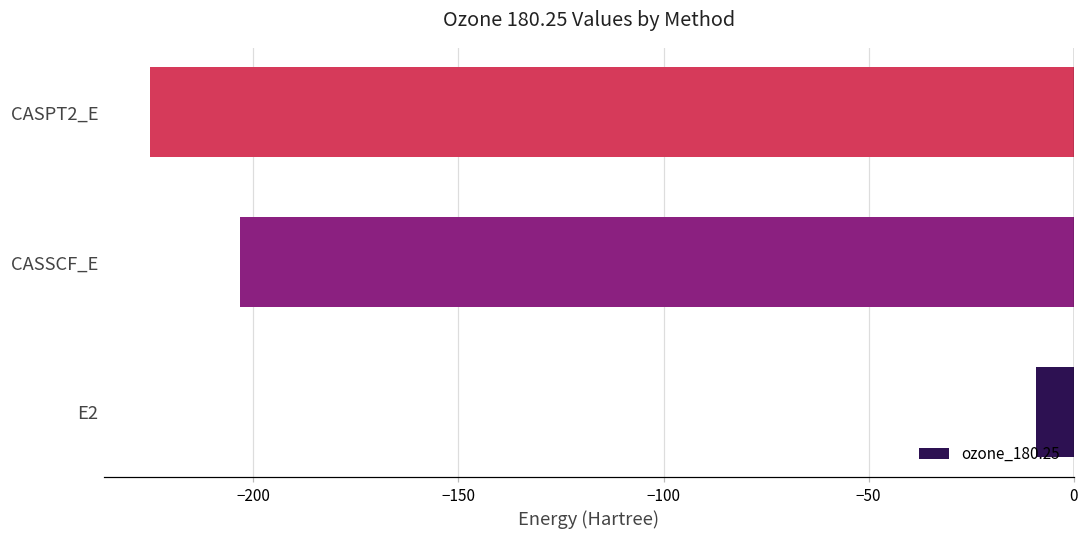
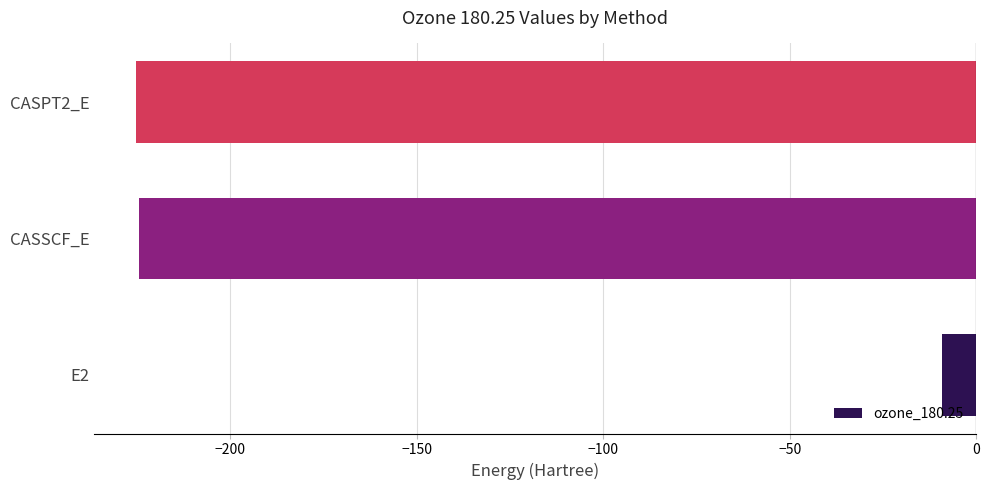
CASSCF_E: -203 -> -224
